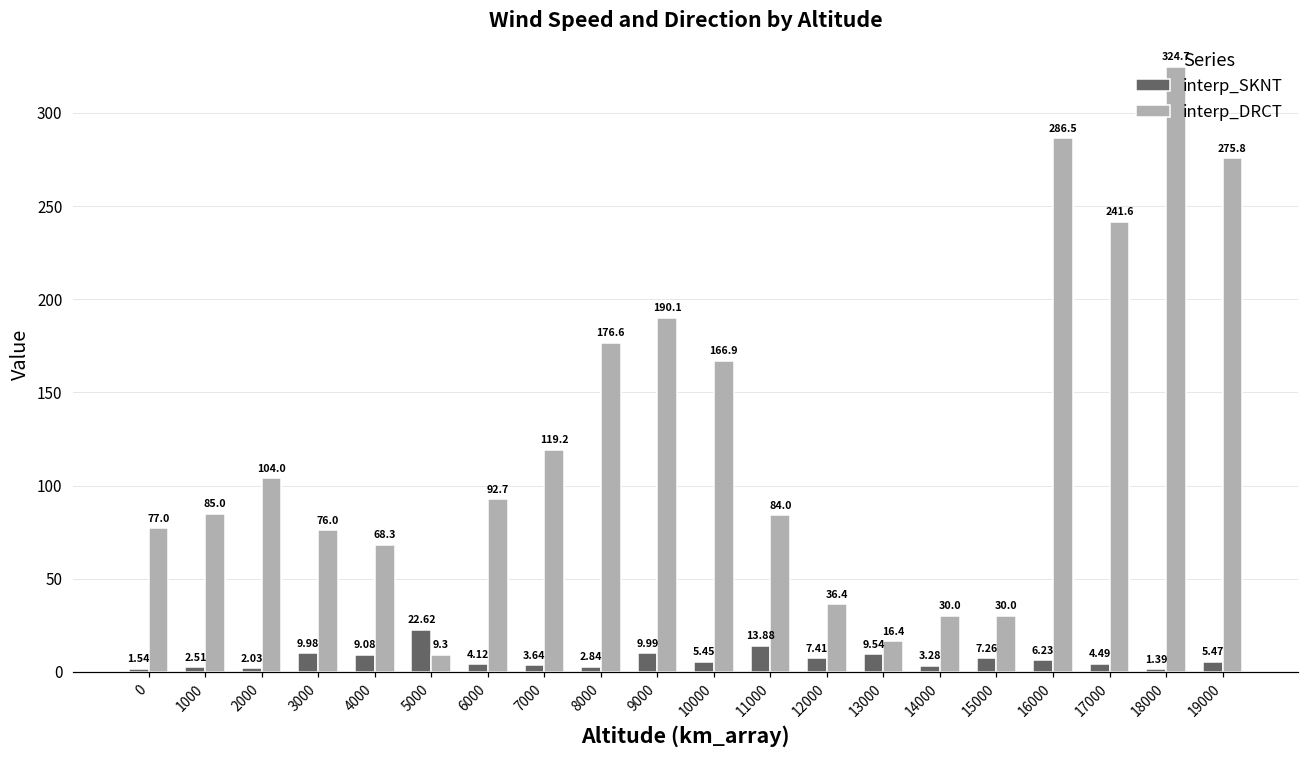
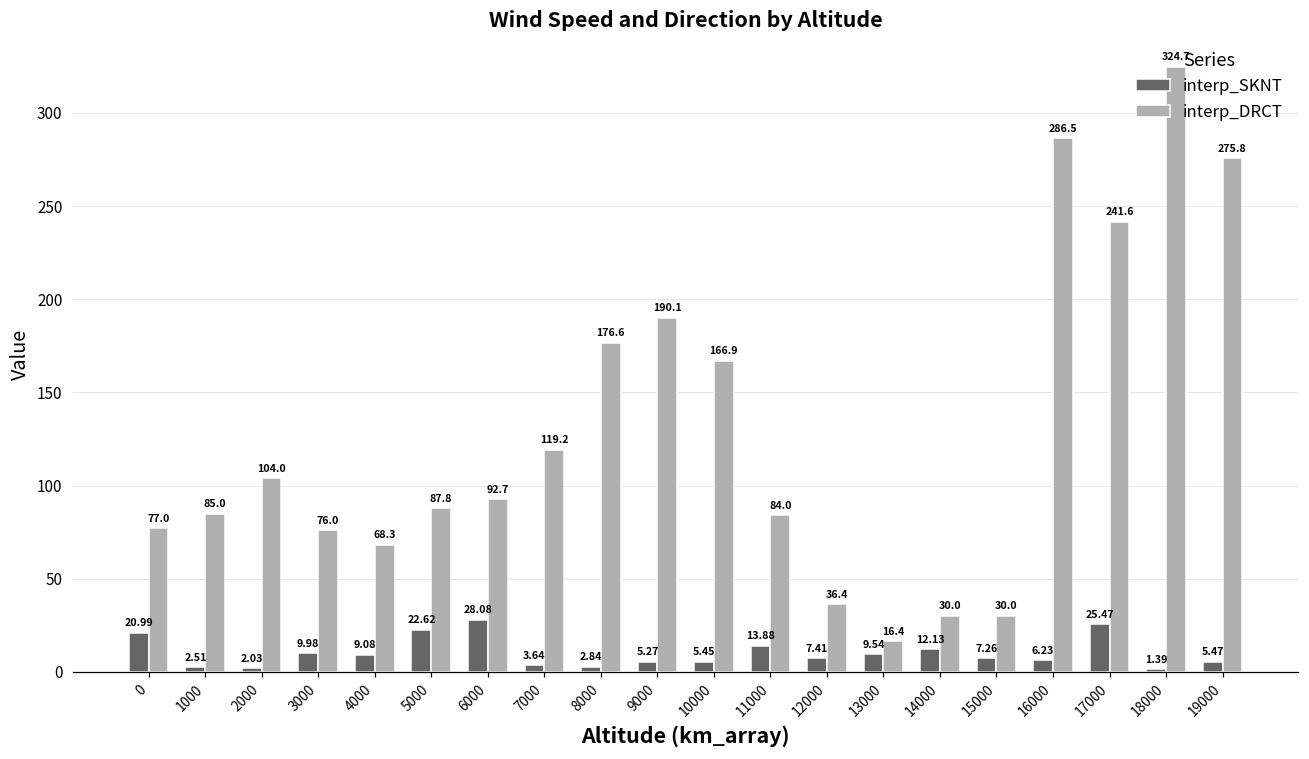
interp_SKNT, 0: 1.54 -> 20.99
interp_DRCT, 5000: 9.3 -> 87.8
interp_SKNT, 6000: 4.12 -> 28.08
interp_SKNT, 9000: 9.99 -> 5.27
interp_SKNT, 14000: 3.28 -> 12.13
interp_SKNT, 17000: 4.49 -> 25.47
